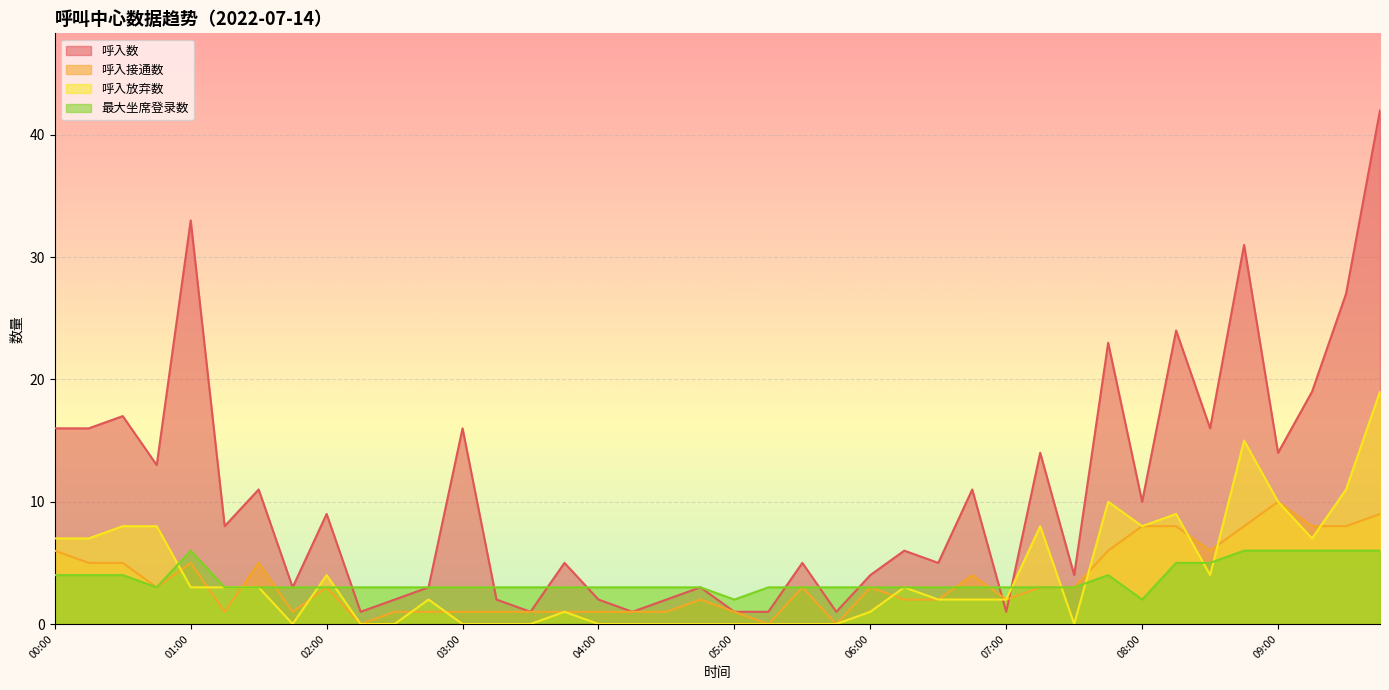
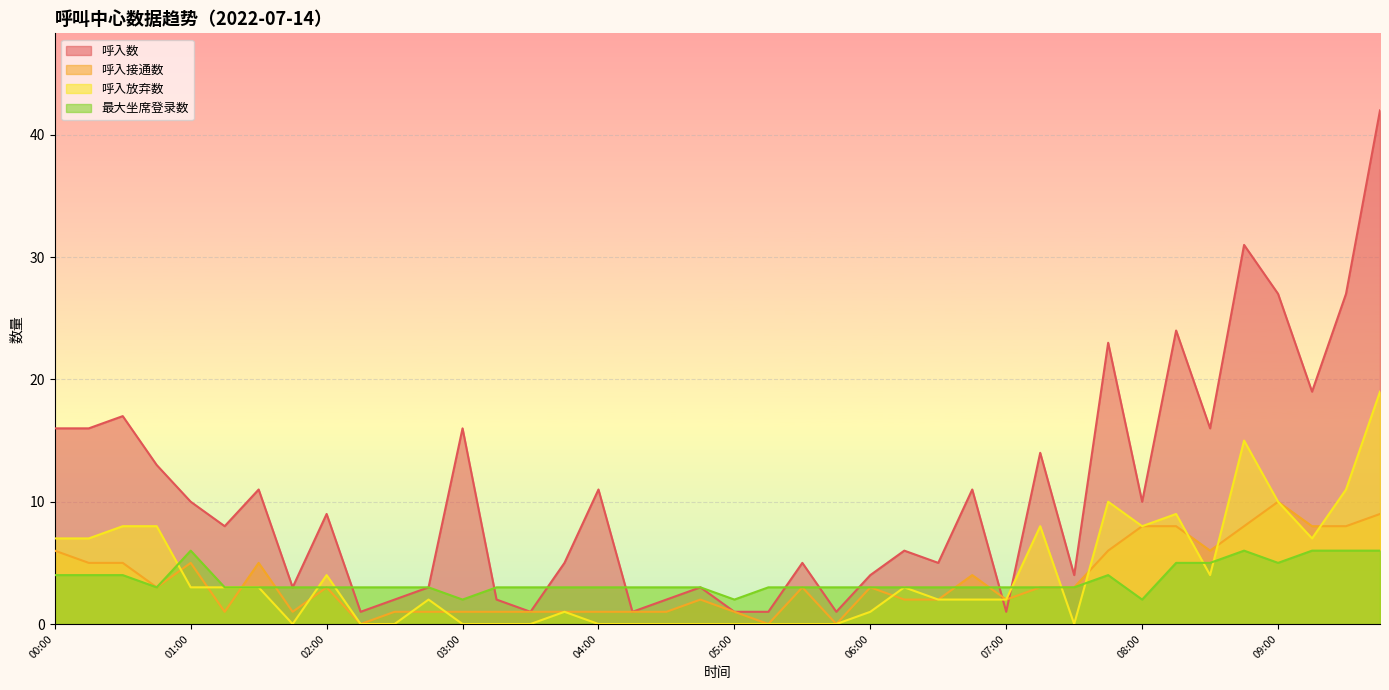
呼入数, 01:00: 33 -> 10
最大坐席登录数, 03:00: 3 -> 2
呼入数, 04:00: 2 -> 11
呼入数, 09:00: 14 -> 27
最大坐席登录数, 09:00: 6 -> 5
